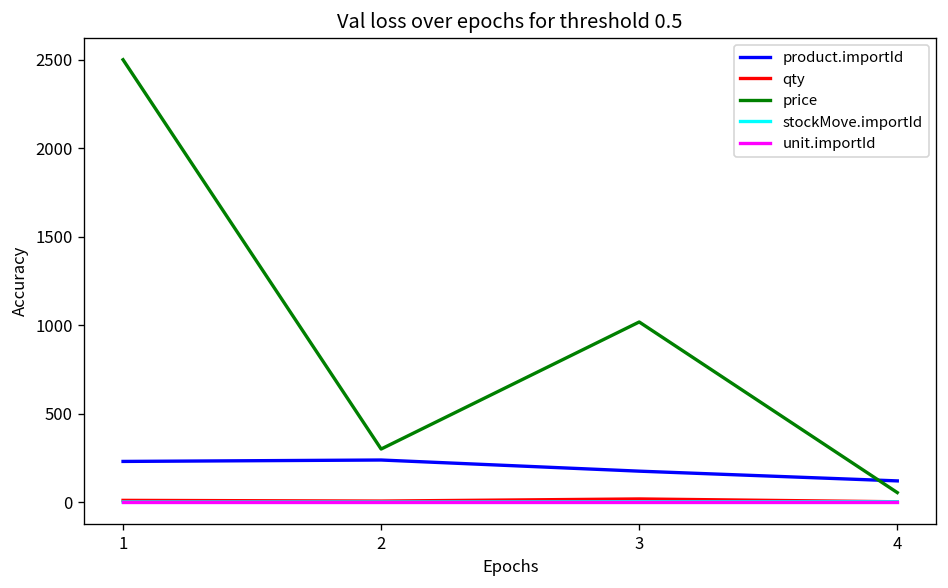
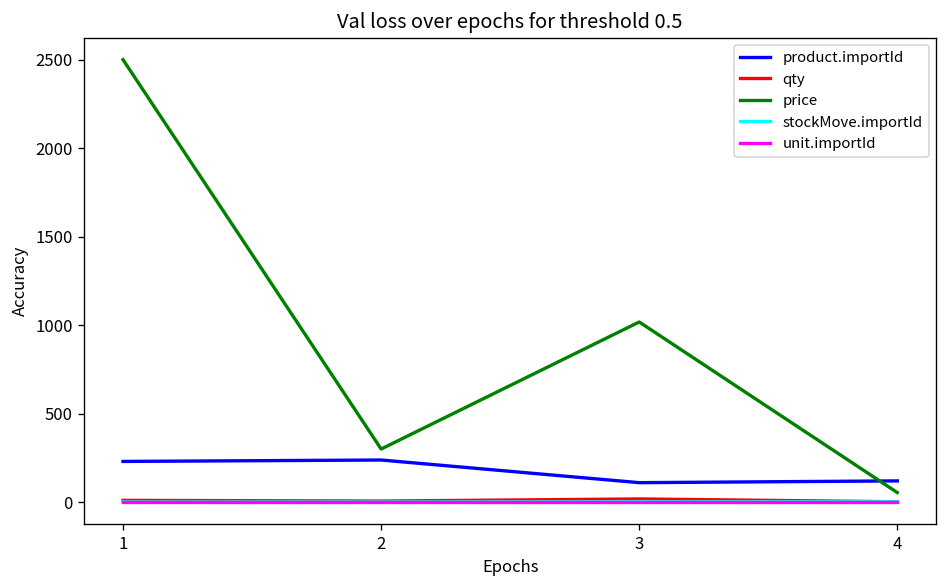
product.importId, 3: 180 -> 110
